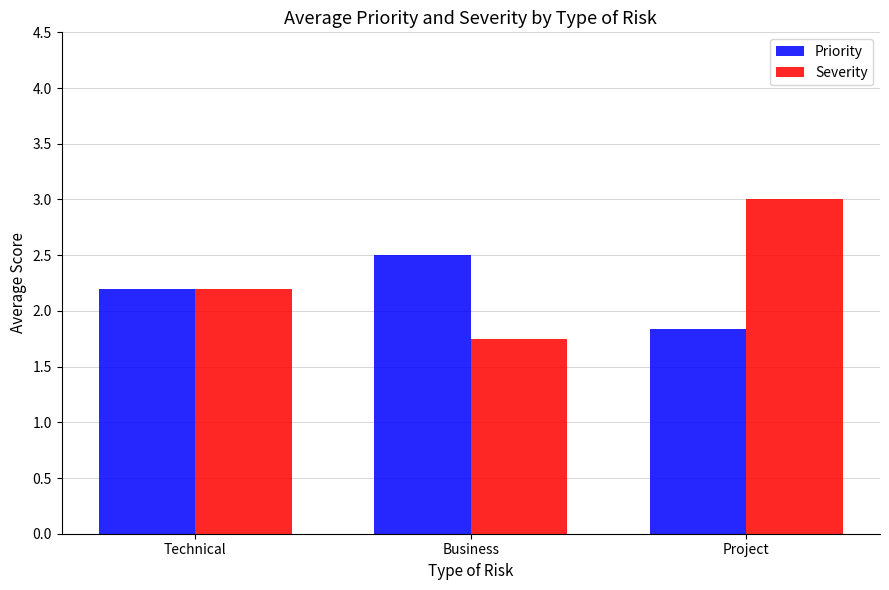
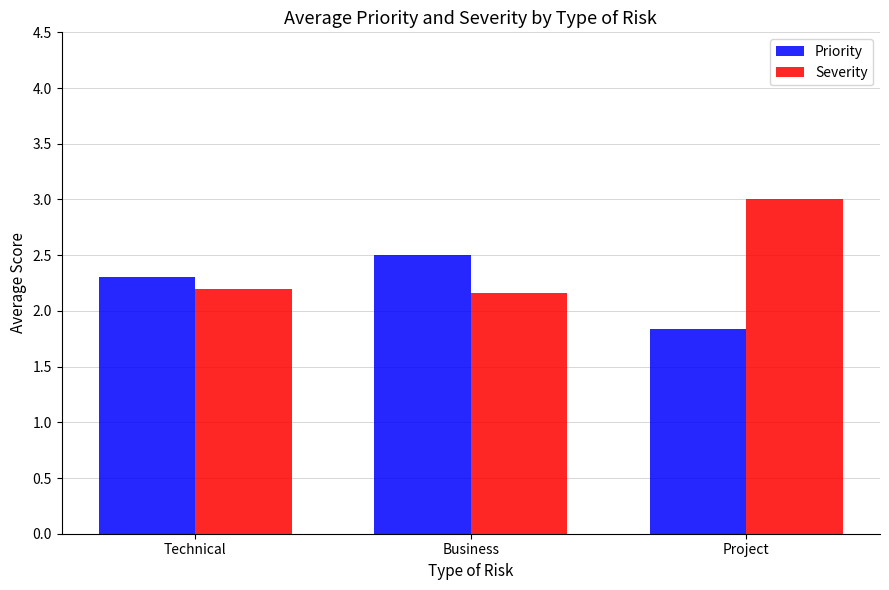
Priority, Technical: 2.2 -> 2.3
Severity, Business: 1.75 -> 2.16
